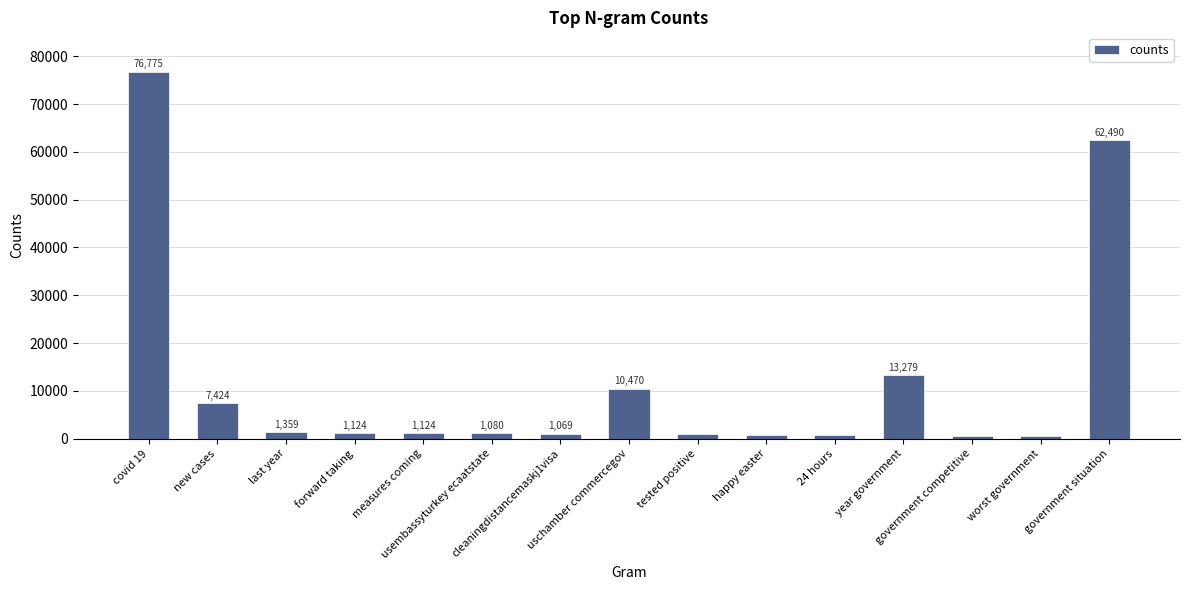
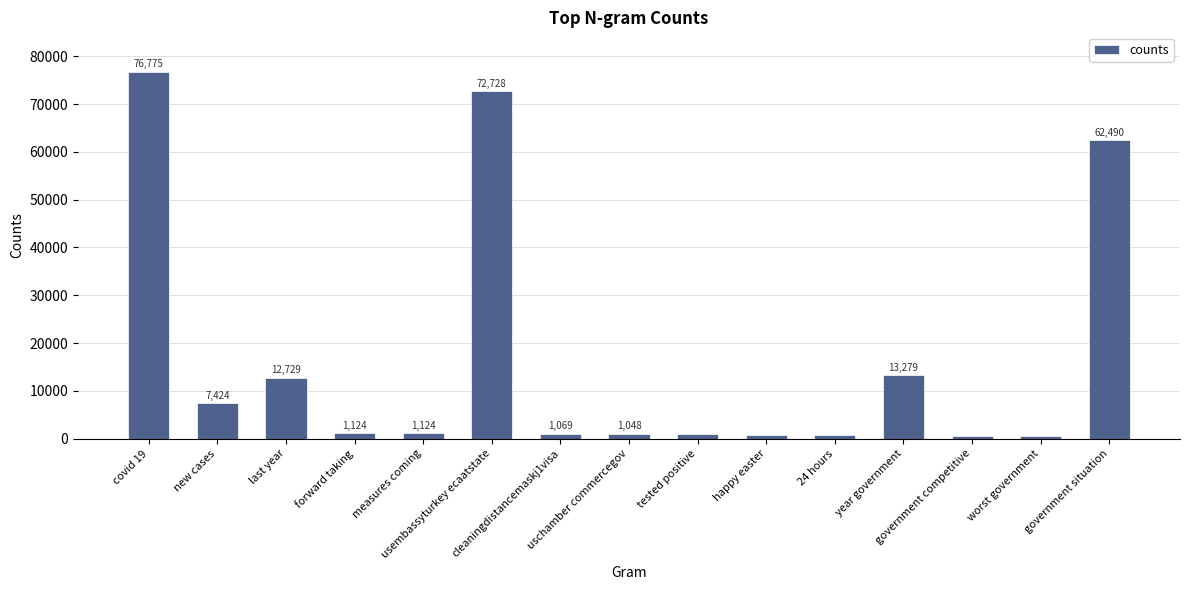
last year: 1,359 -> 12,729
usembassyturkey ecaatstate: 1,080 -> 72,728
uschamber commercegov: 10,470 -> 1,048
